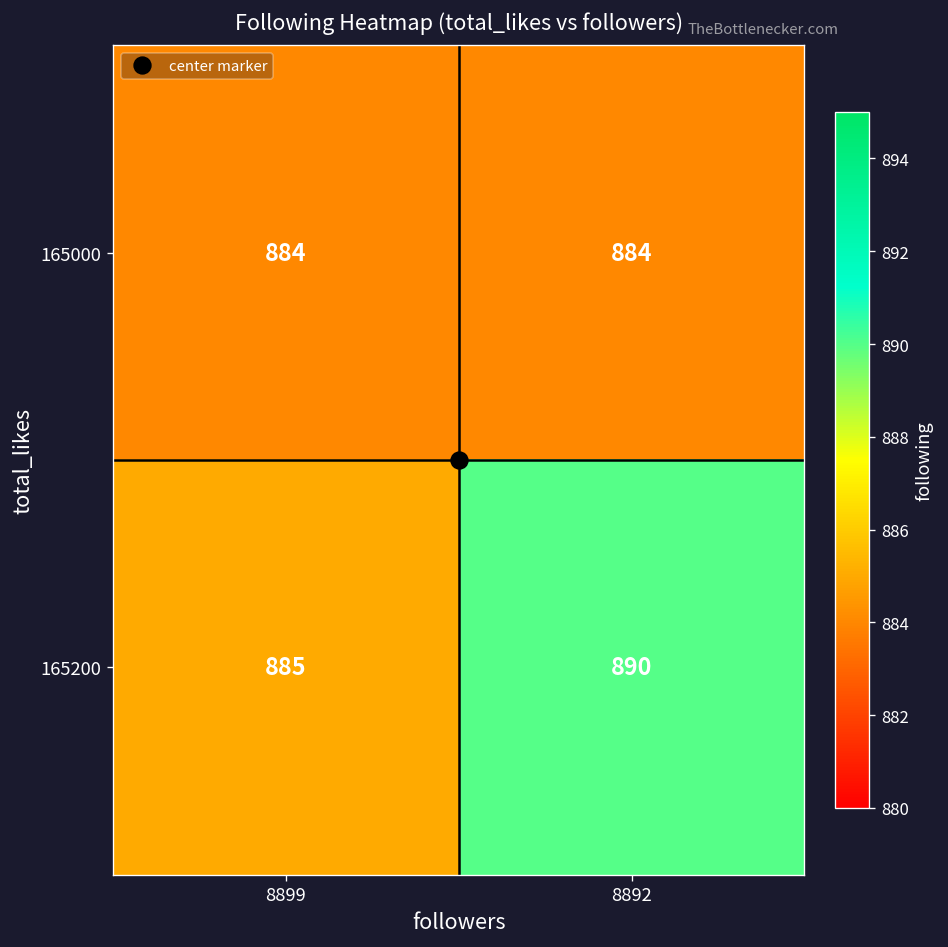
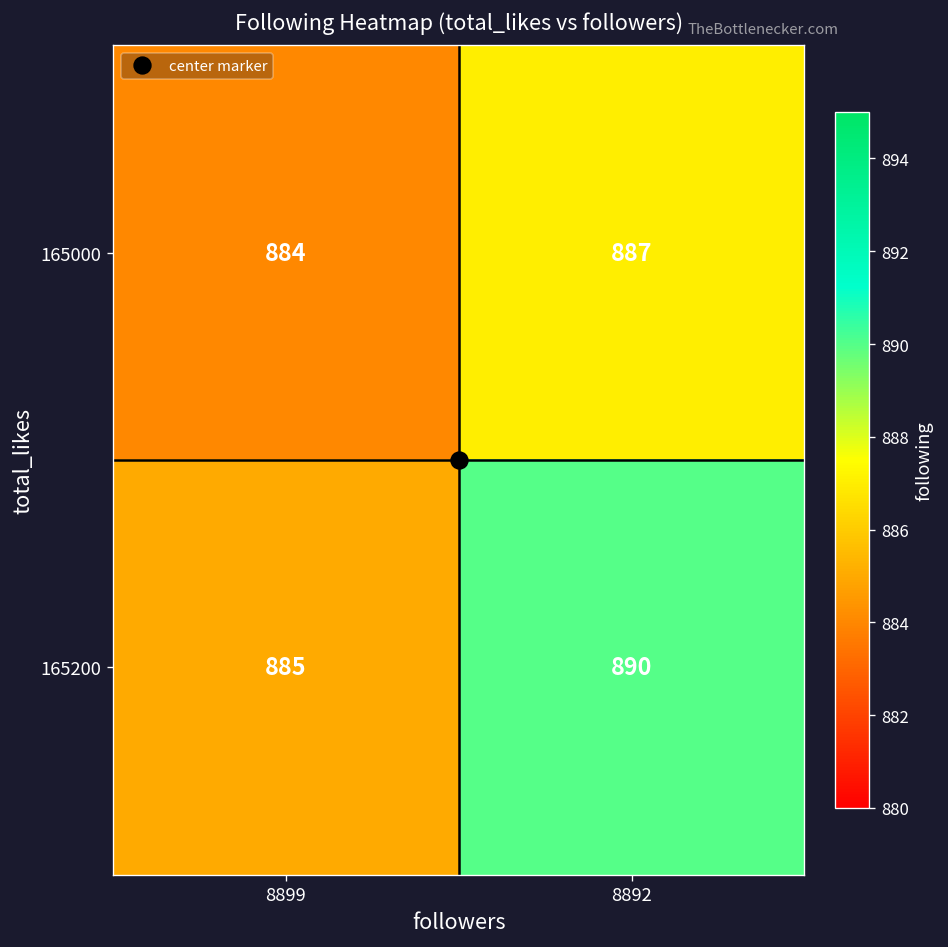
165000, 8892: 884 -> 887
